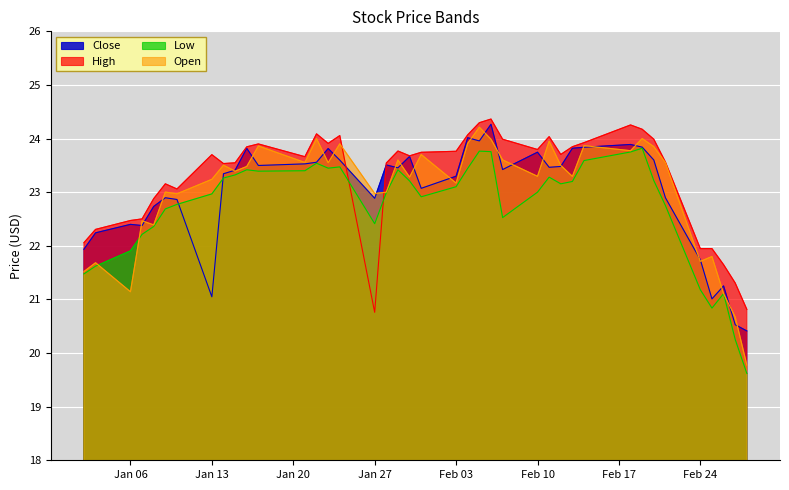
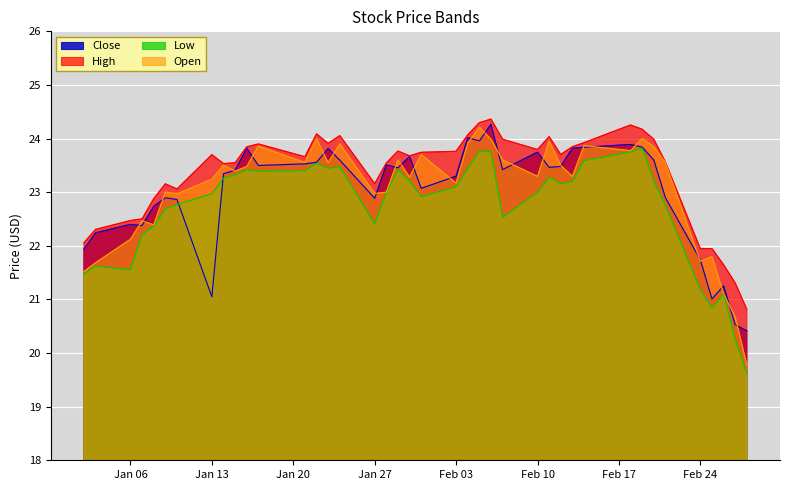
Low, Jan 06: 21.9 -> 21.6
Open, Jan 06: 21.1 -> 22.1
High, Jan 27: 20.8 -> 23.2
